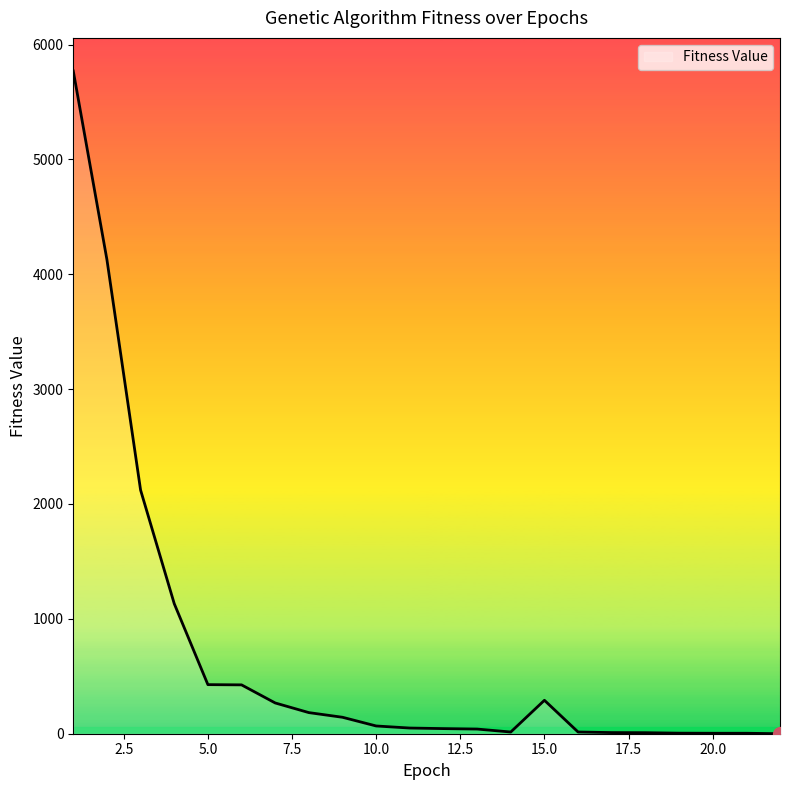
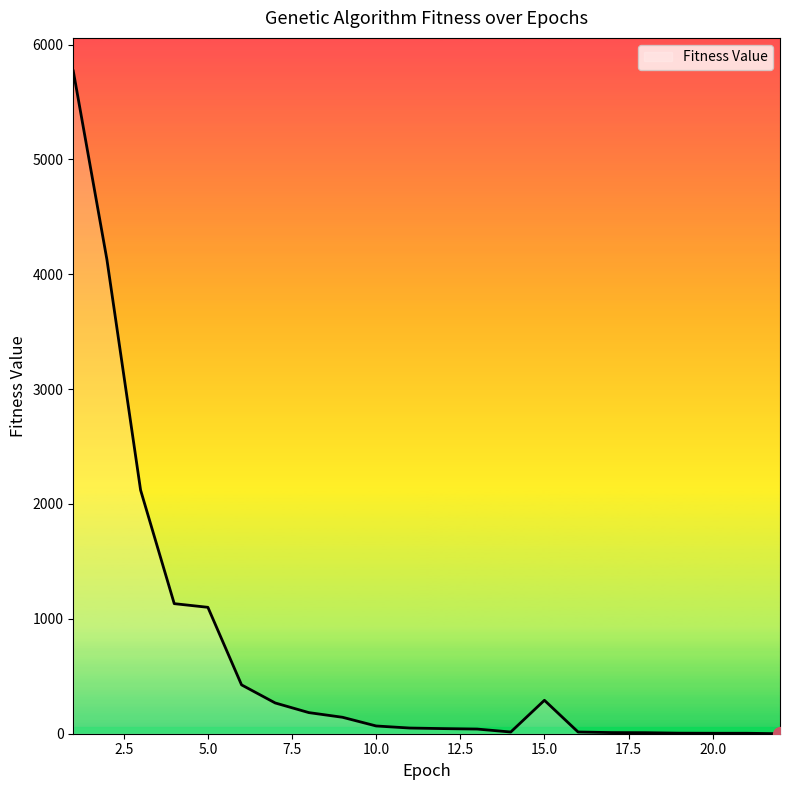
Fitness Value, 5.0: 430 -> 1100
